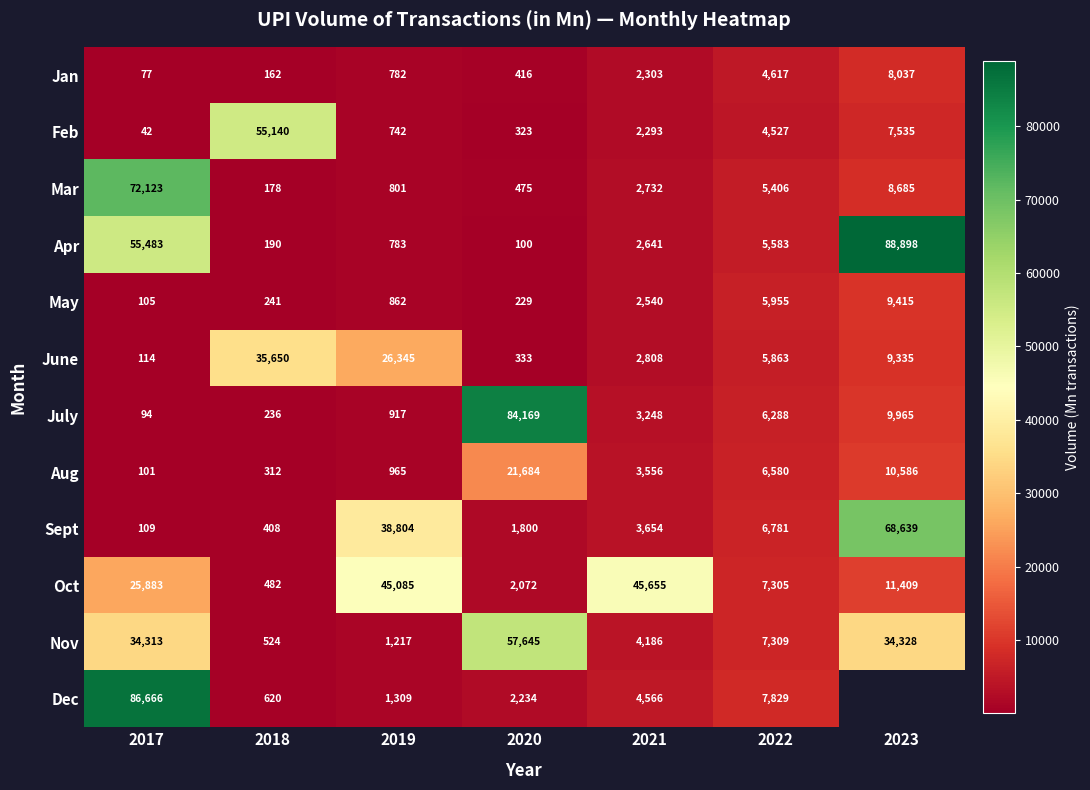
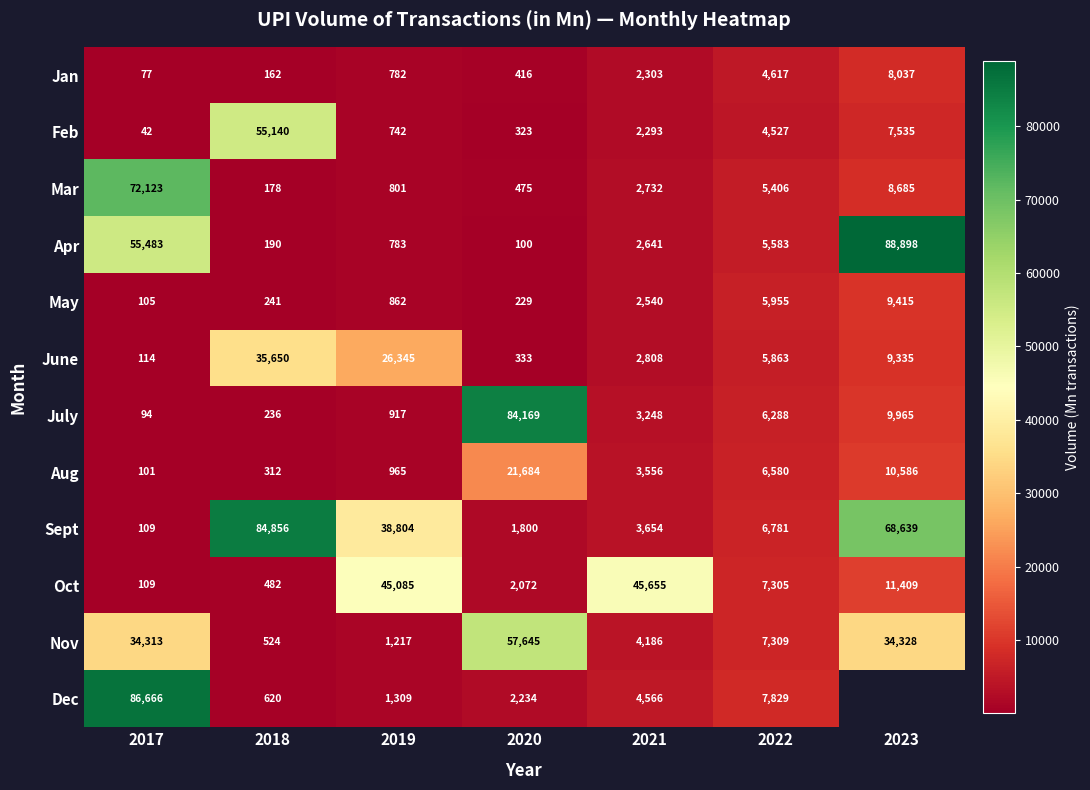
Sept, 2018: 408 -> 84,856
Oct, 2017: 25,883 -> 109
